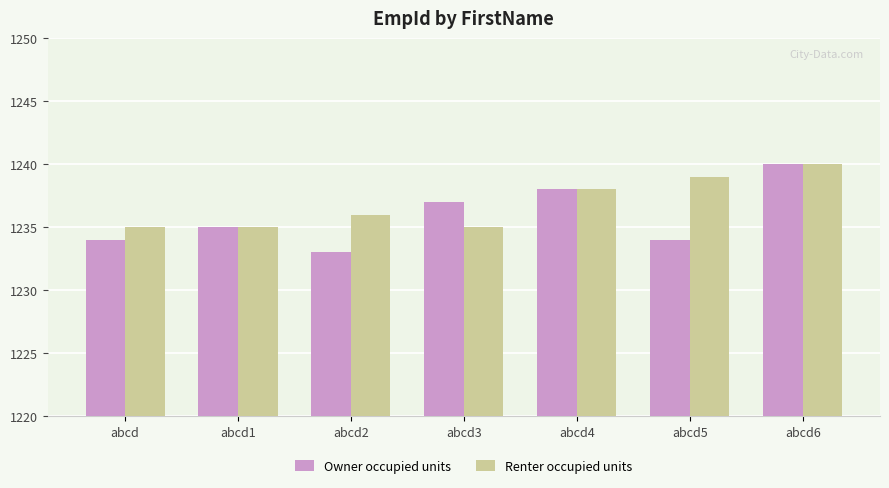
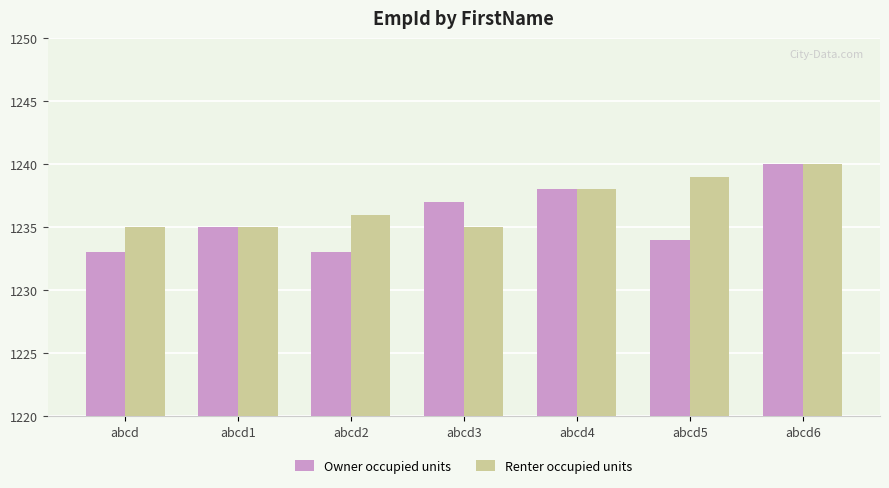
Owner occupied units, abcd: 1234 -> 1233
